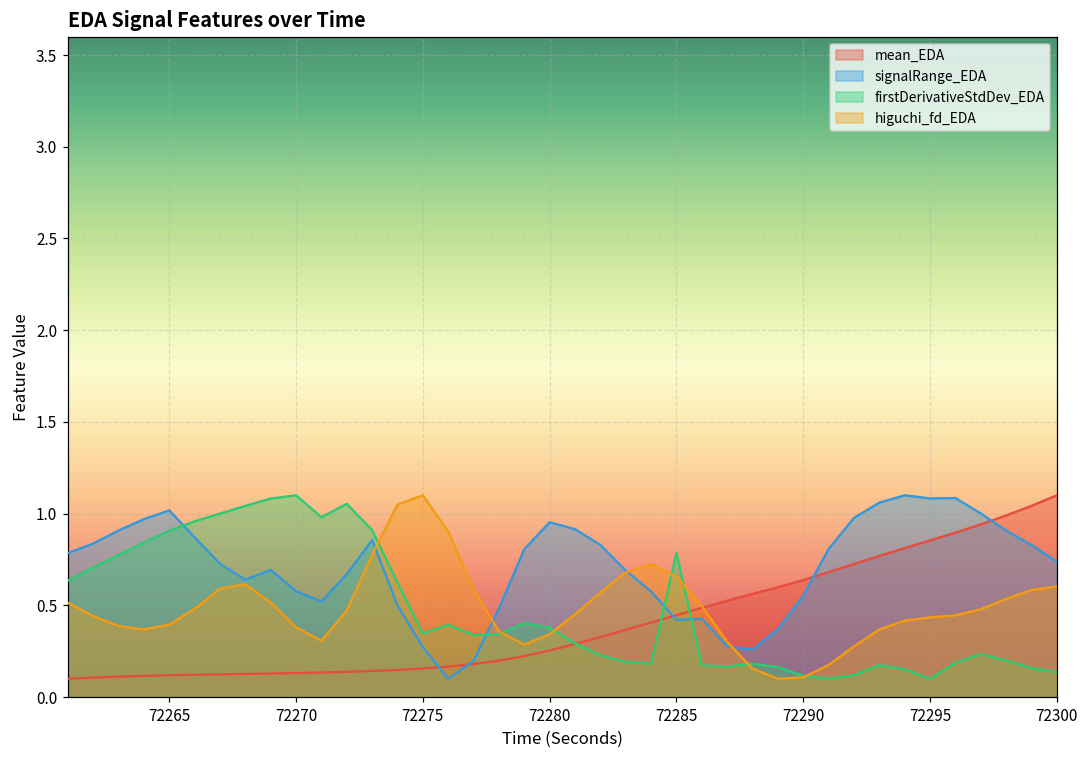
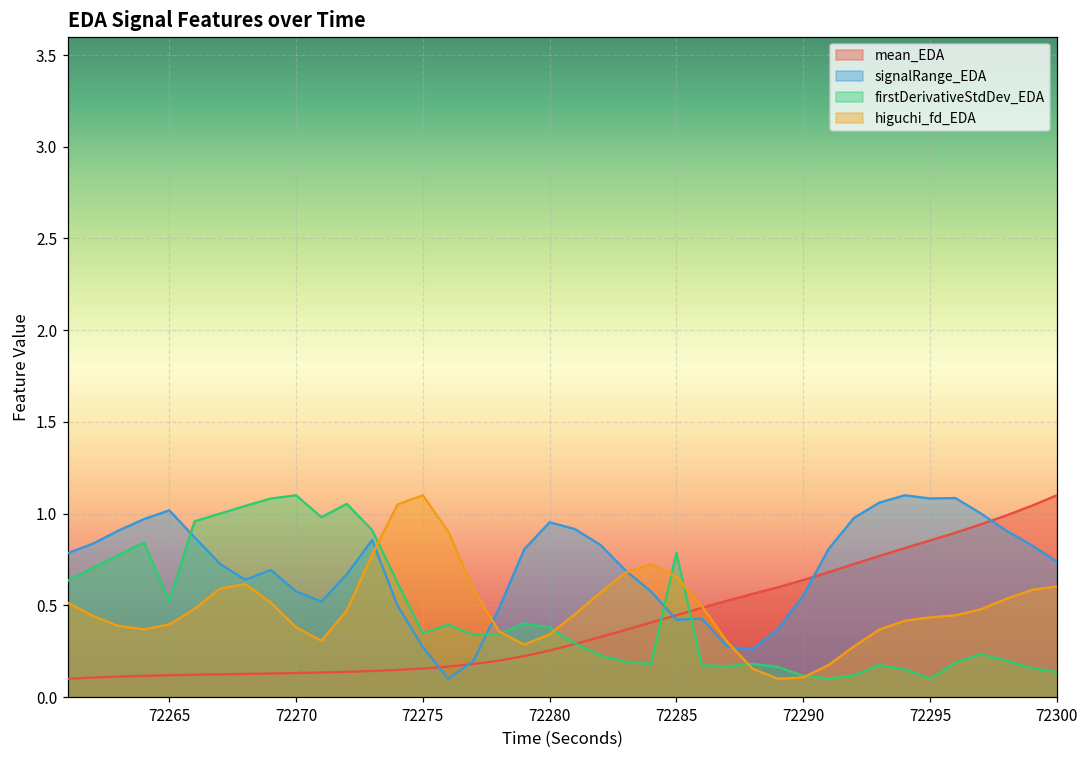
firstDerivativeStdDev_EDA, 72265: 0.91 -> 0.53
